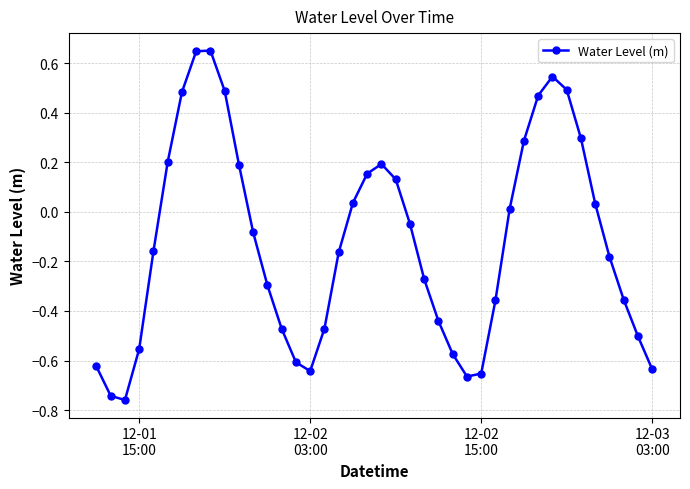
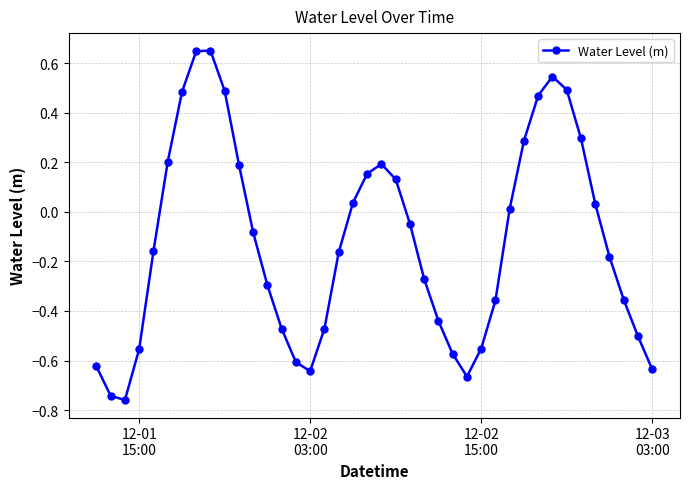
12-02 15:00: -0.65 -> -0.55
